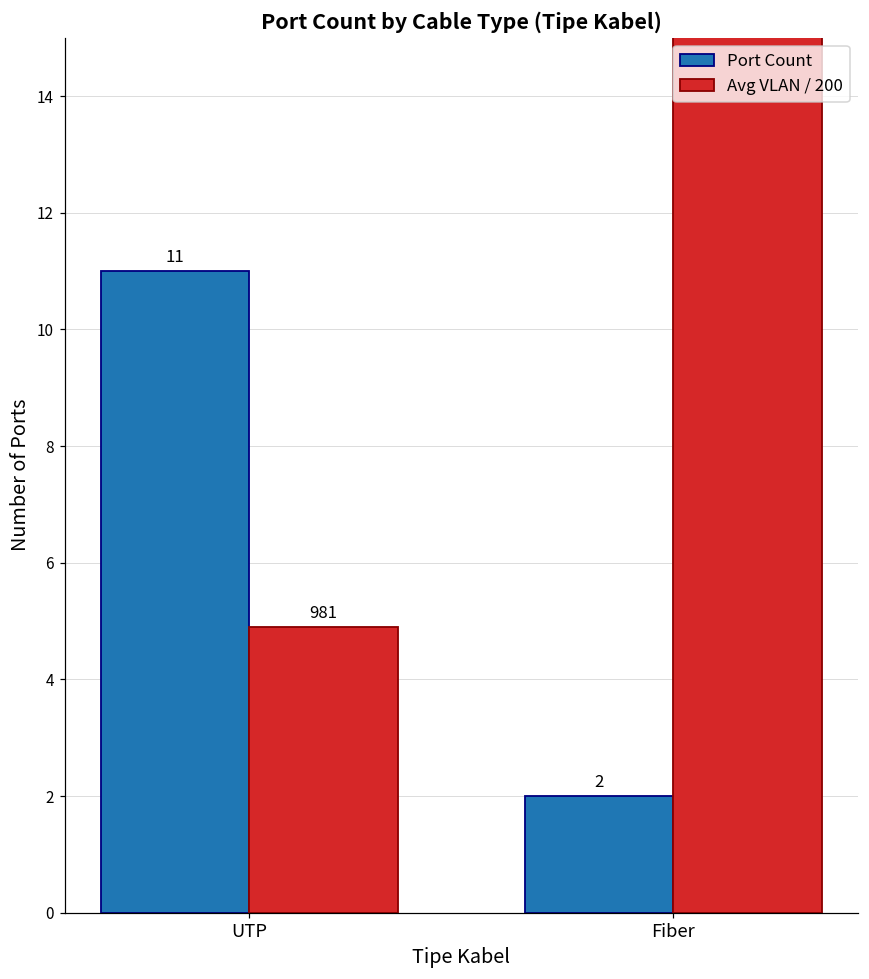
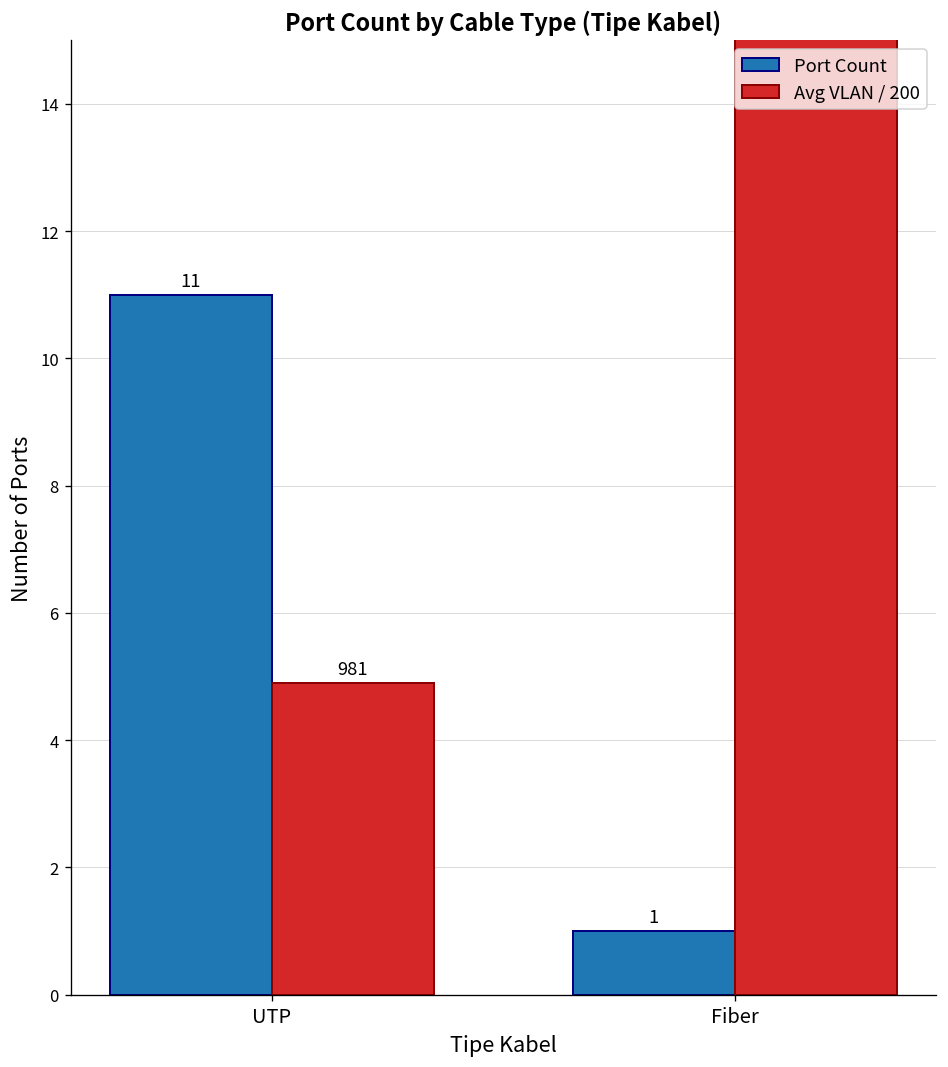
Port Count, Fiber: 2 -> 1
